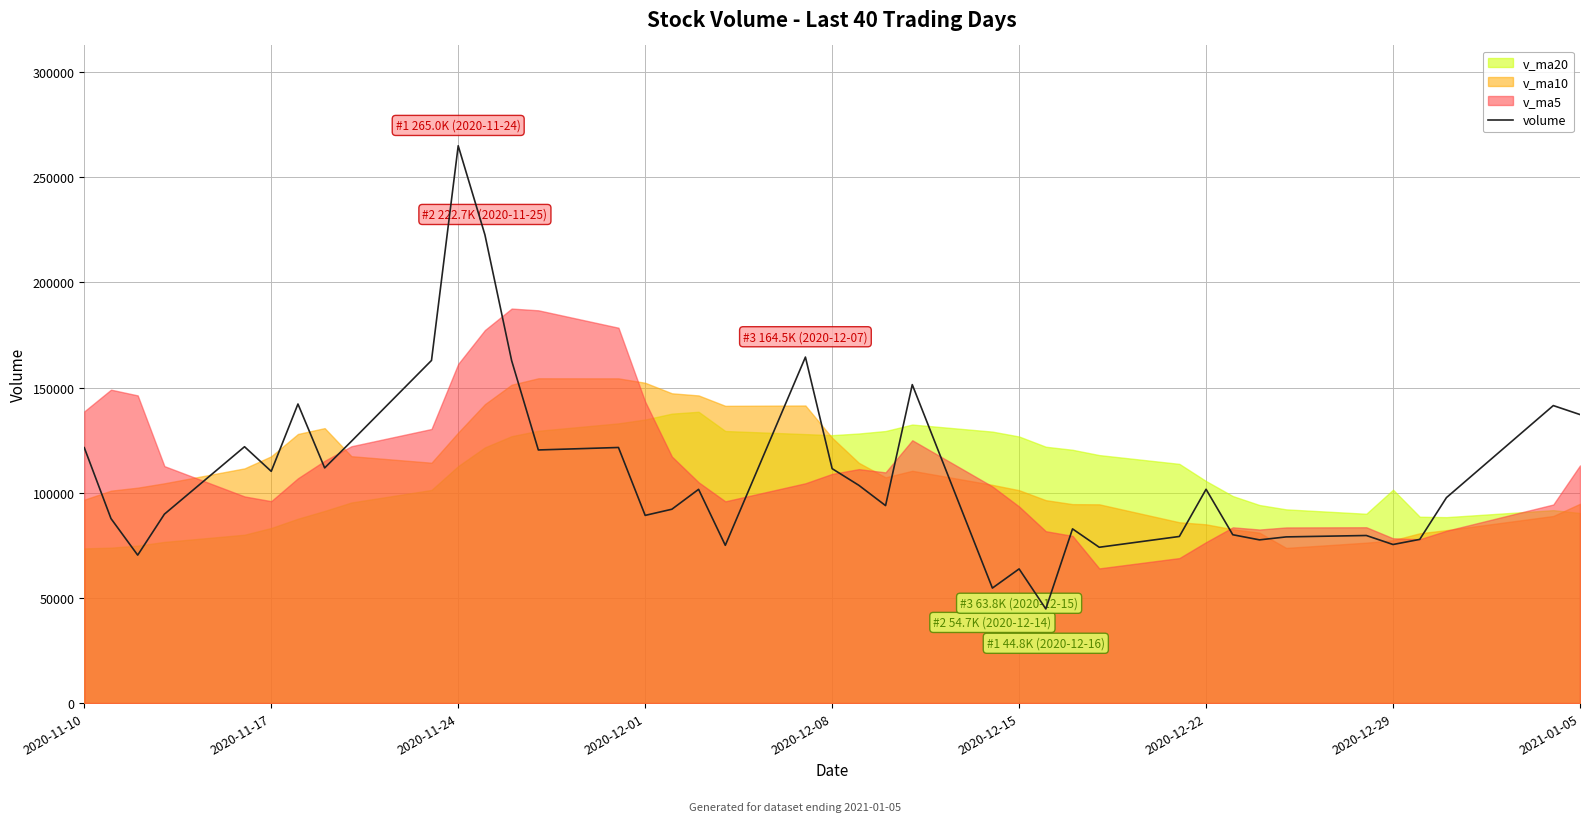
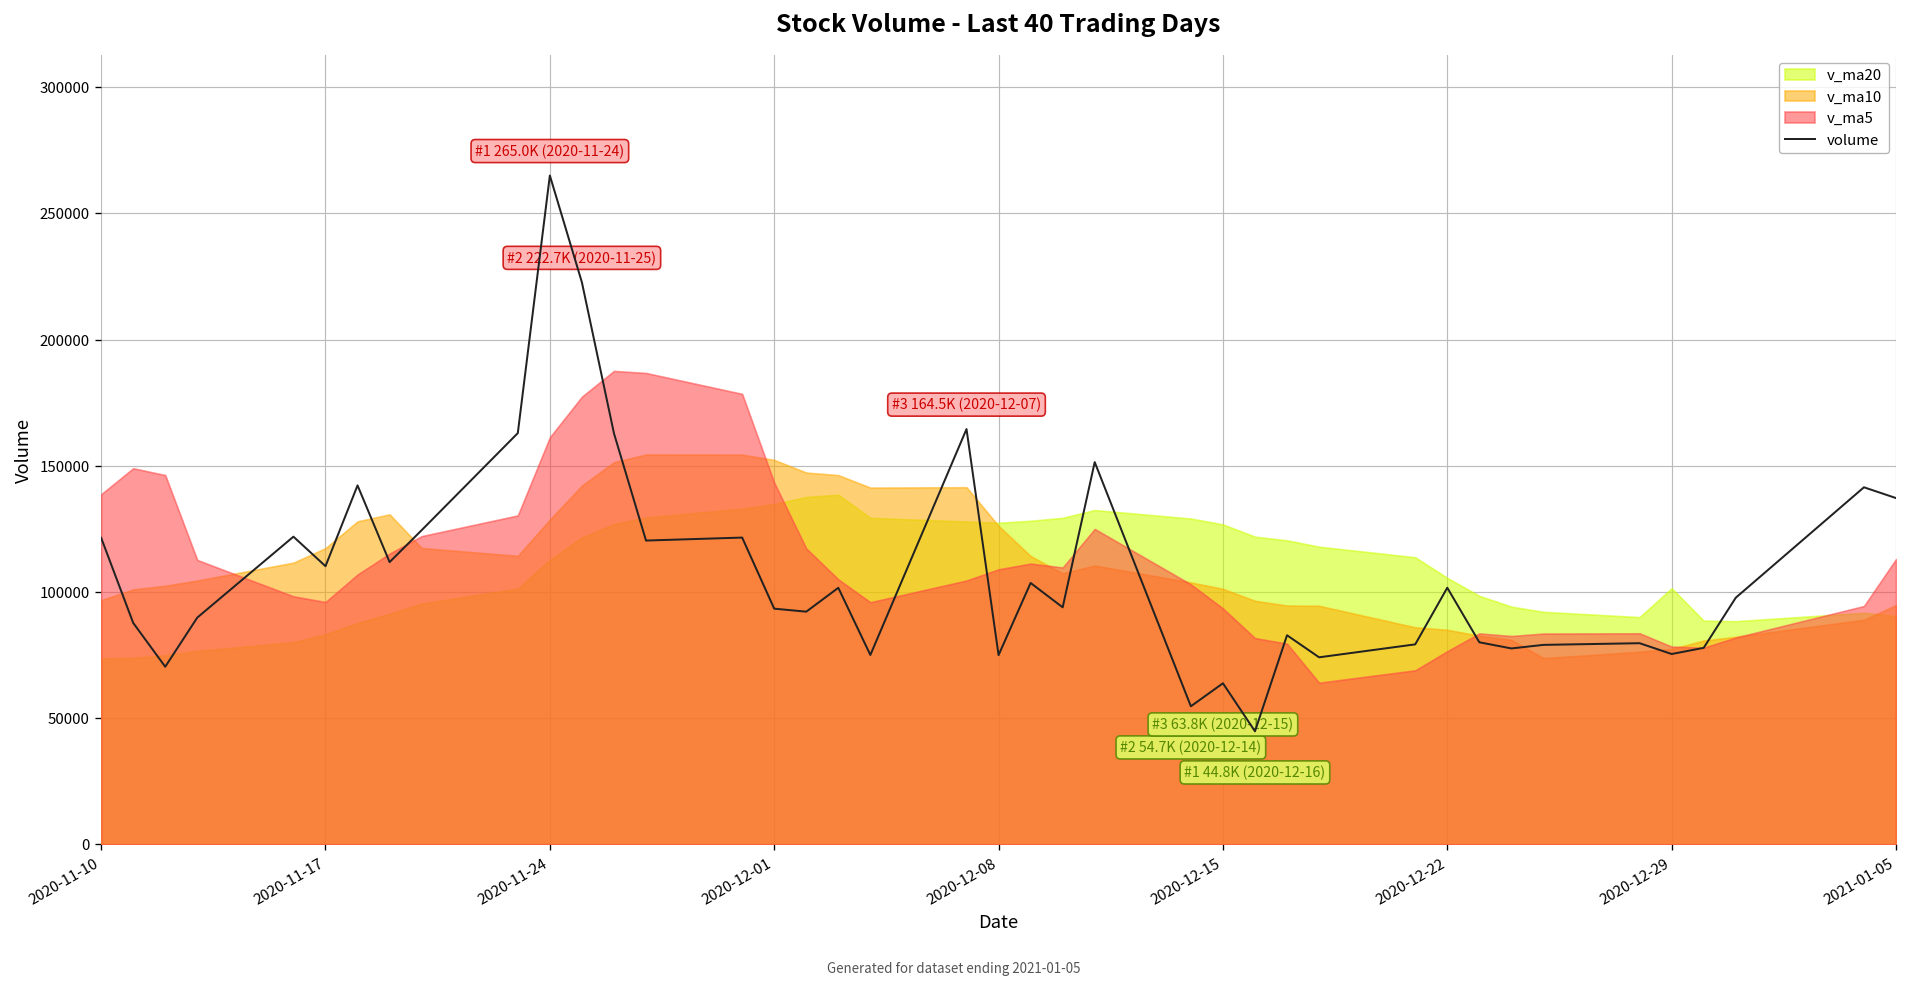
volume, 2020-12-01: 89000 -> 93000
volume, 2020-12-08: 111000 -> 75000
